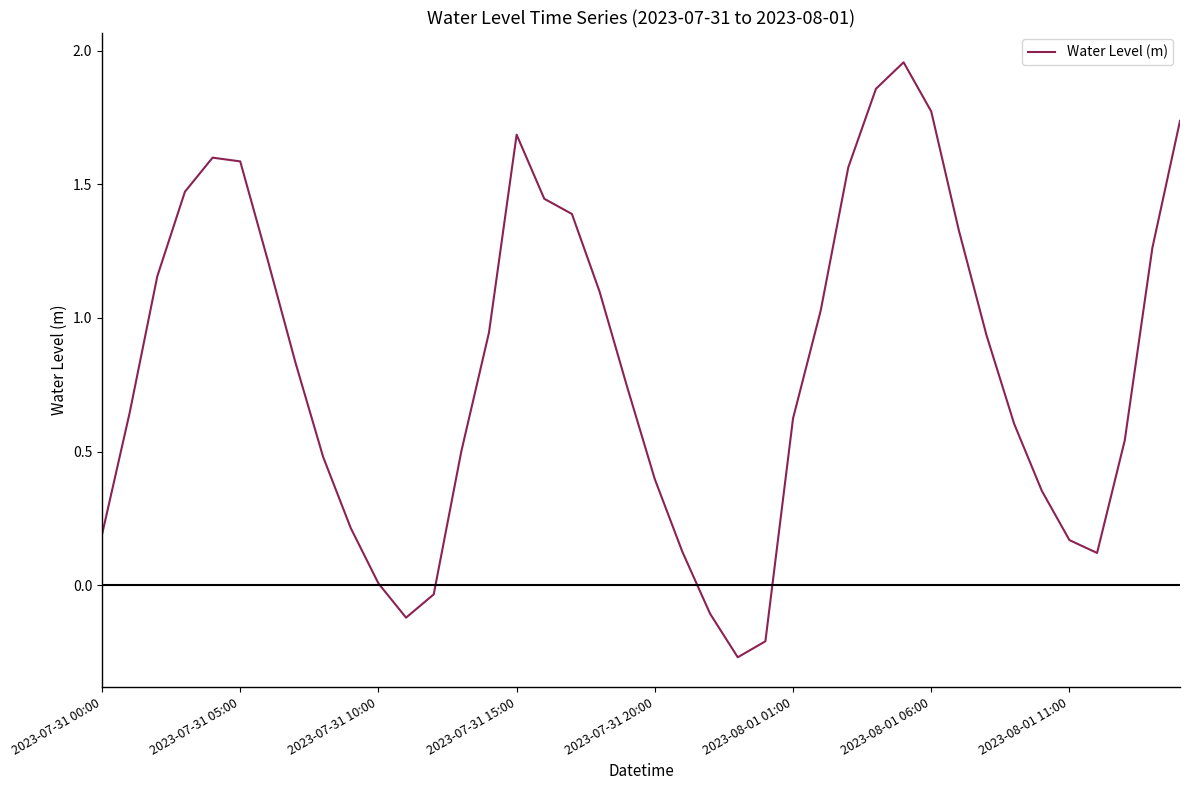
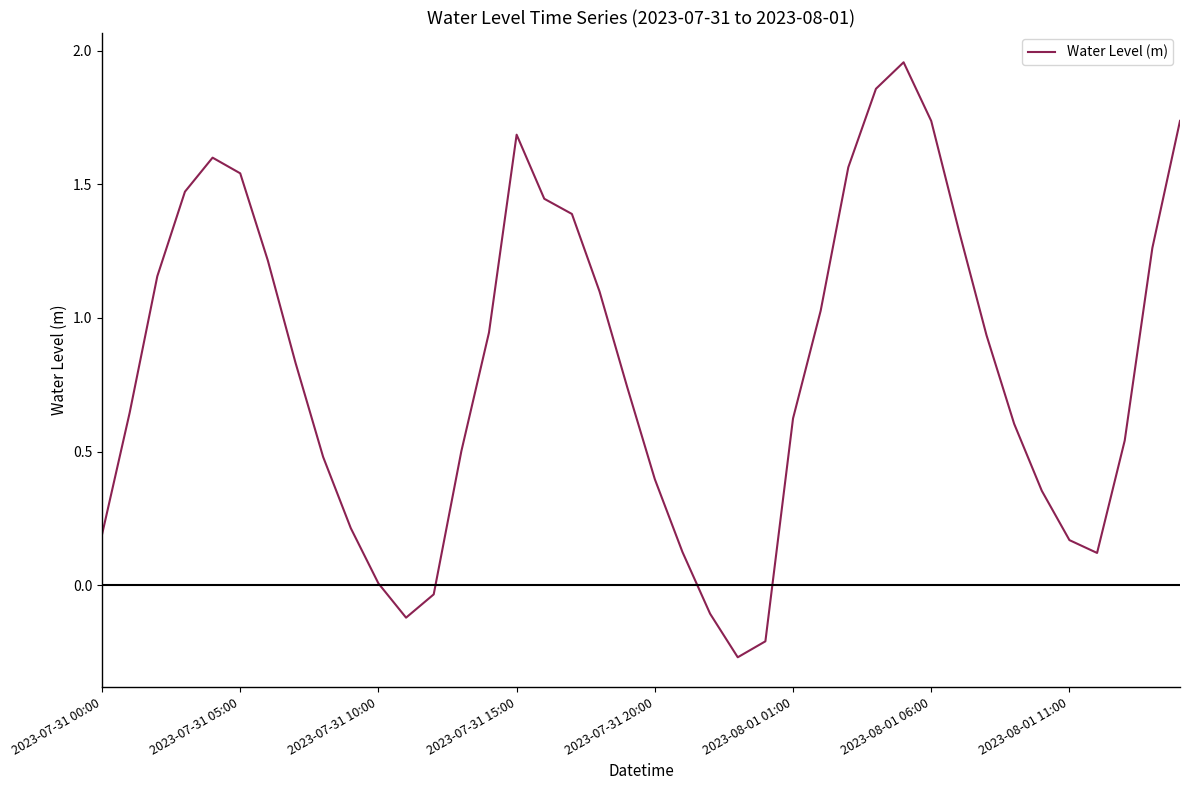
2023-07-31 05:00: 1.59 -> 1.54
2023-08-01 06:00: 1.77 -> 1.74
